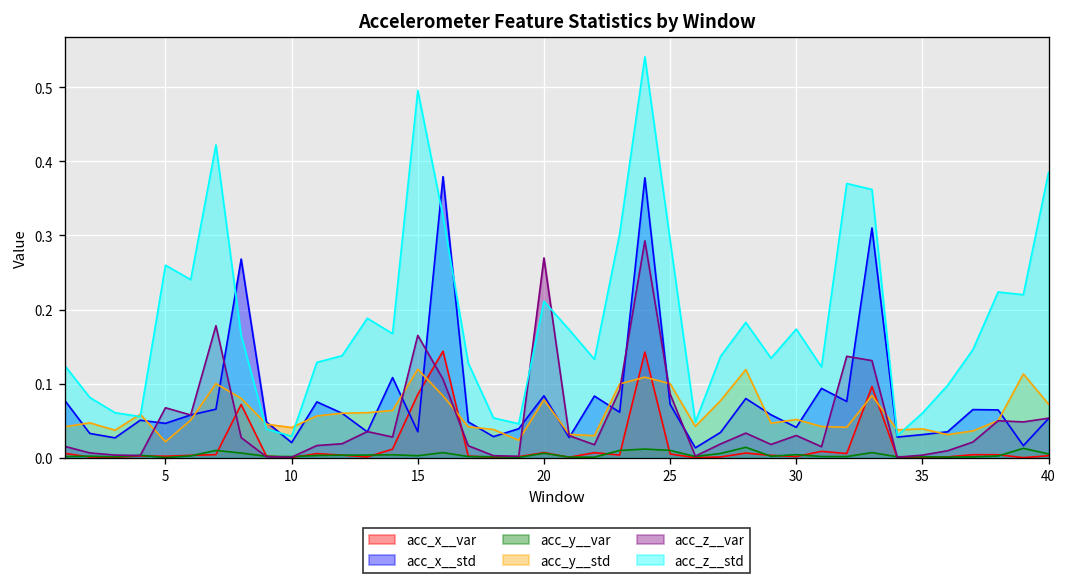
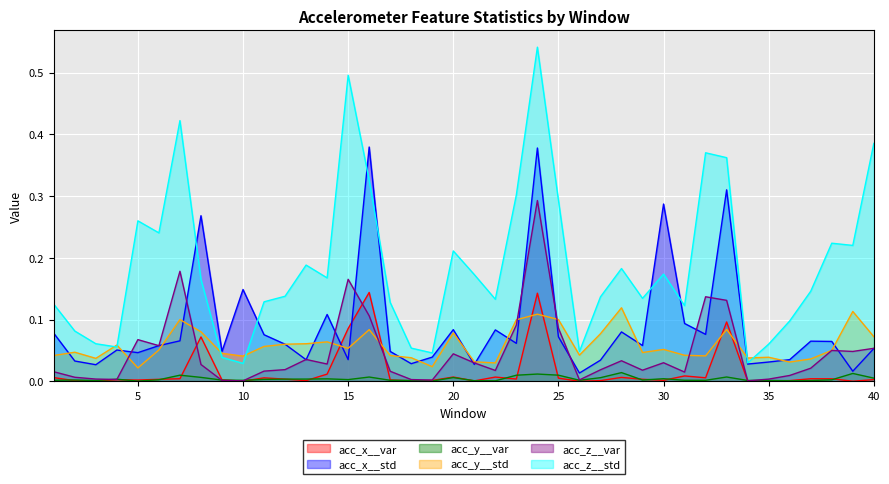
acc_x__std, 10: 0.02 -> 0.15
acc_y__std, 15: 0.12 -> 0.05
acc_z__var, 20: 0.27 -> 0.04
acc_x__std, 30: 0.04 -> 0.29
